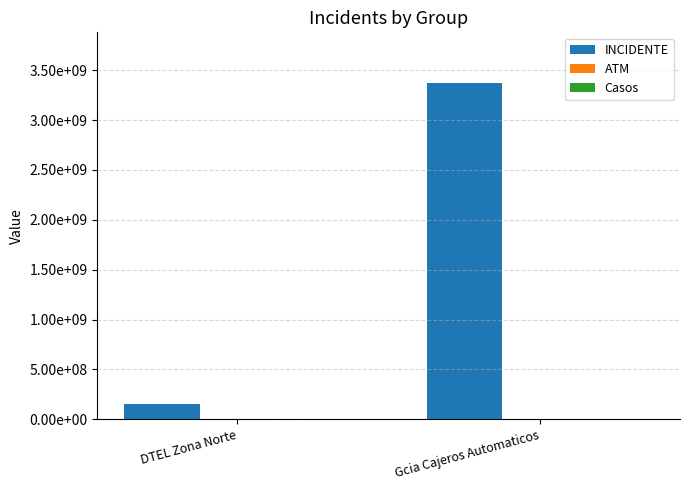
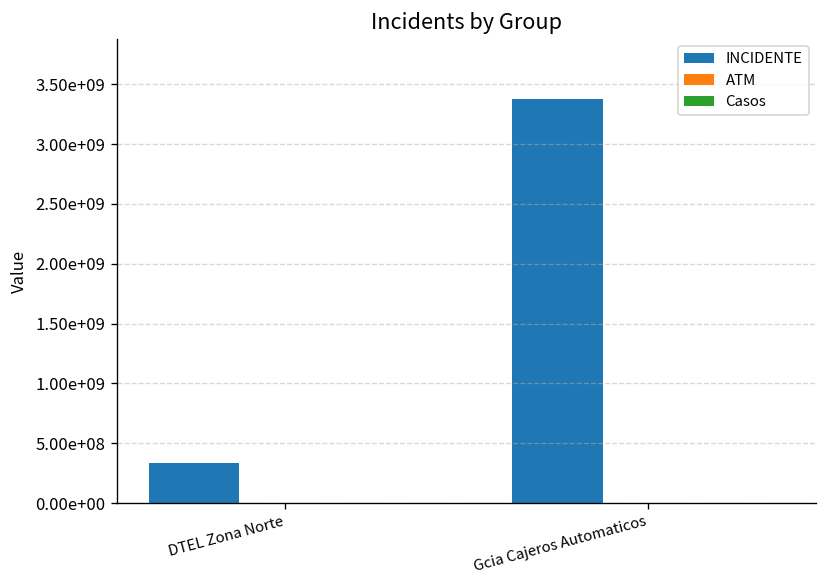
INCIDENTE, DTEL Zona Norte: 100000000 -> 300000000
